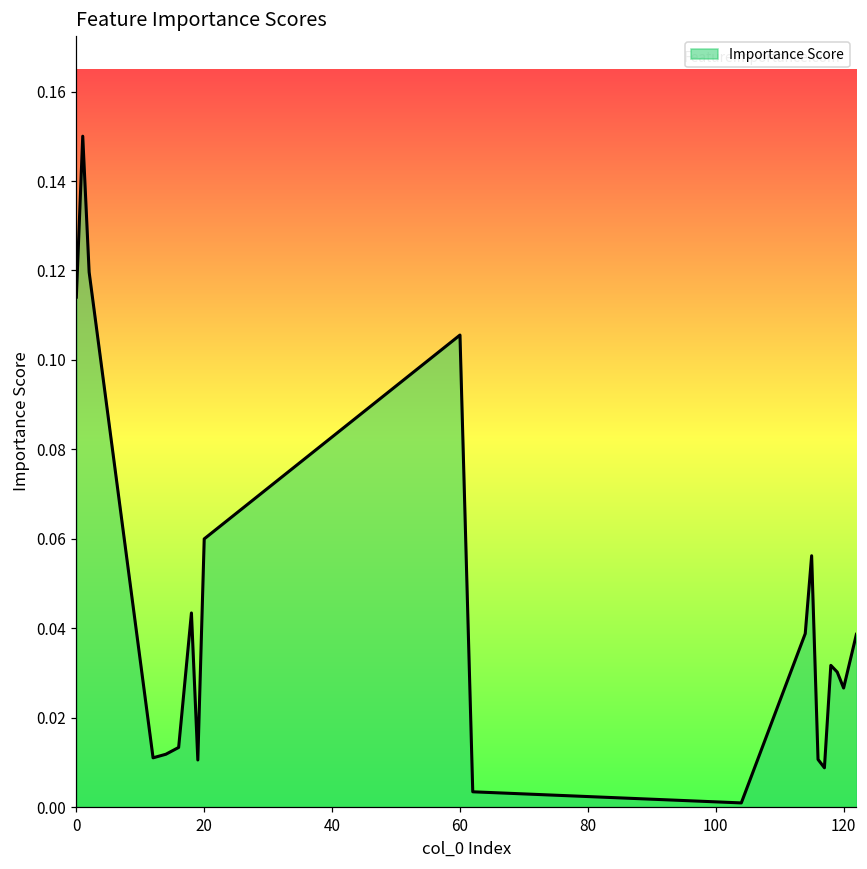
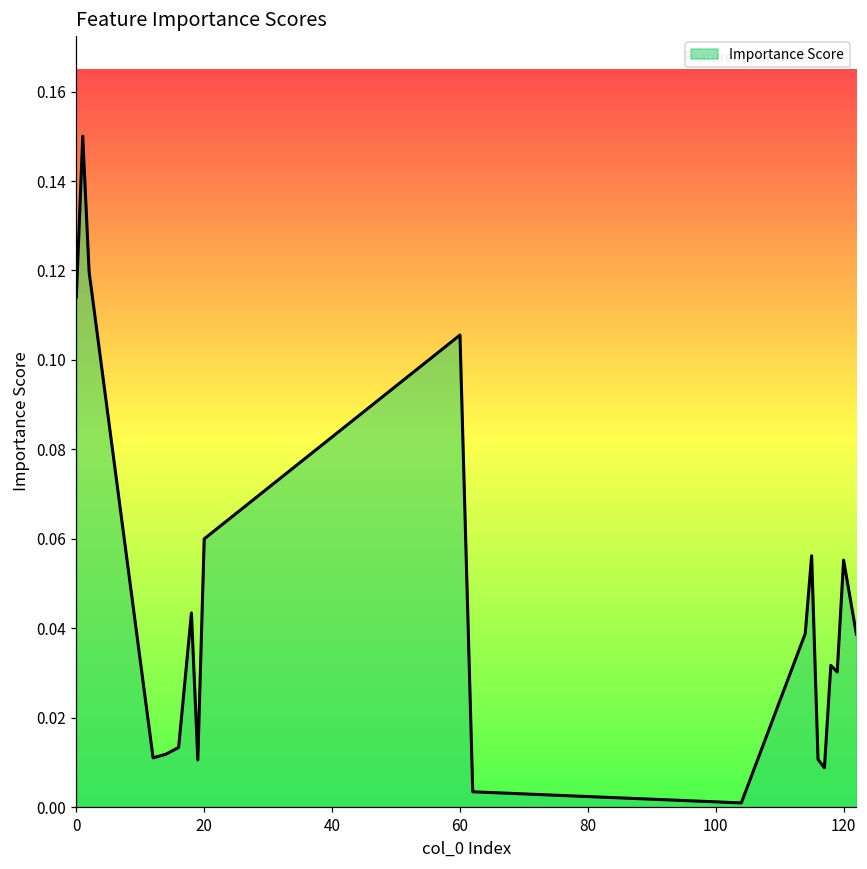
120: 0.027 -> 0.055
